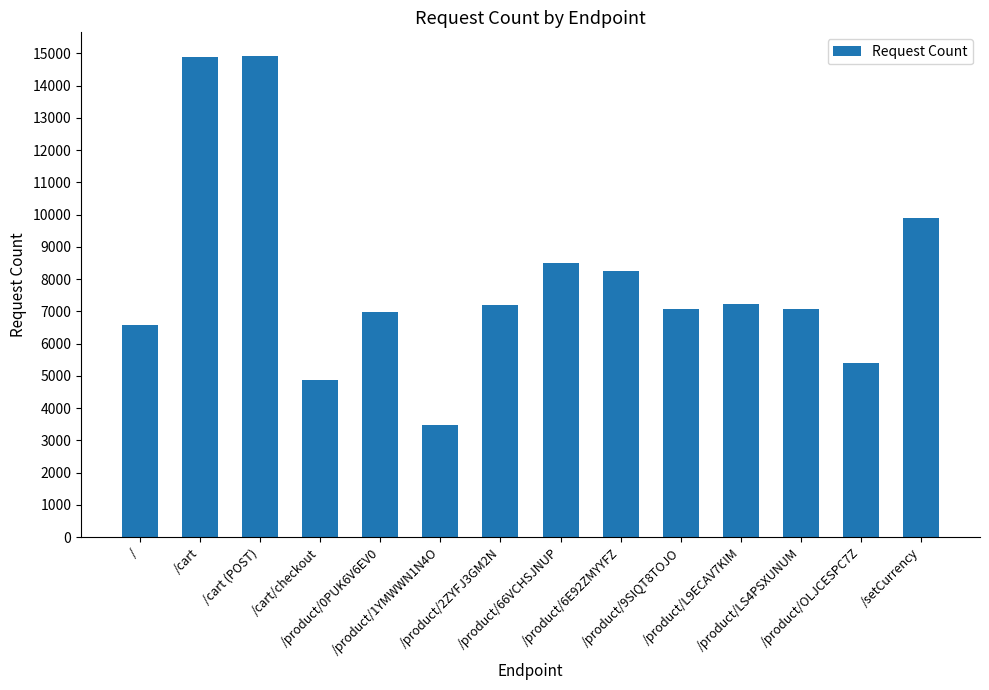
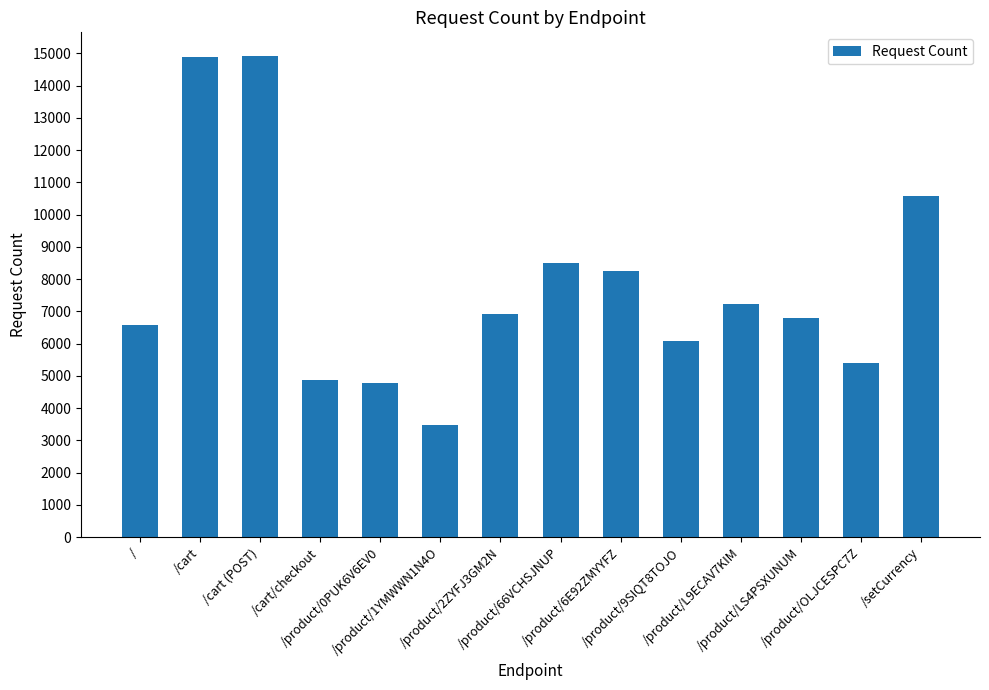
/product/0PUK6V6EV0: 7000 -> 4800
/product/2ZYFJ3GM2N: 7200 -> 6900
/product/9SIQT8TOJO: 7100 -> 6100
/product/LS4PSXUNUM: 7100 -> 6800
/setCurrency: 9900 -> 10600
